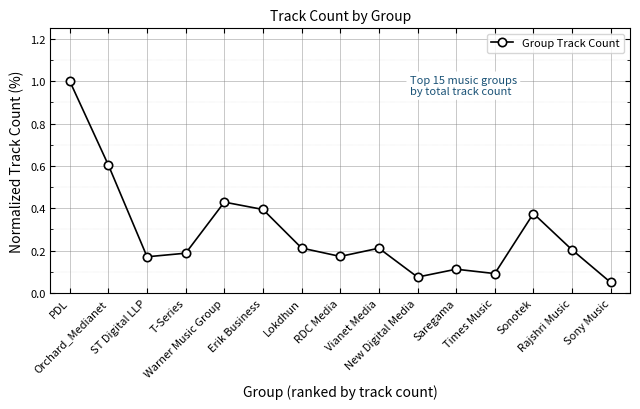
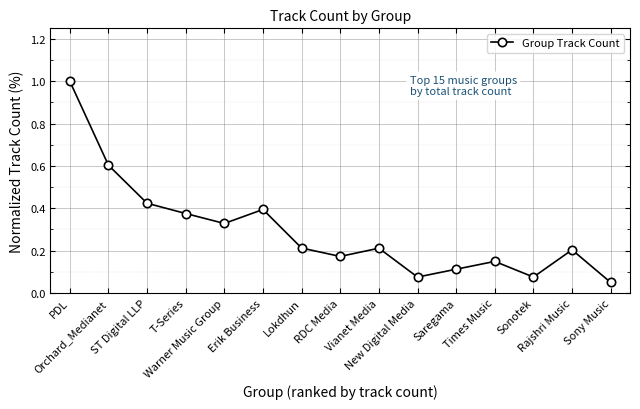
ST Digital LLP: 0.17 -> 0.42
T-Series: 0.19 -> 0.38
Warner Music Group: 0.43 -> 0.33
Times Music: 0.09 -> 0.15
Sonotek: 0.38 -> 0.07
